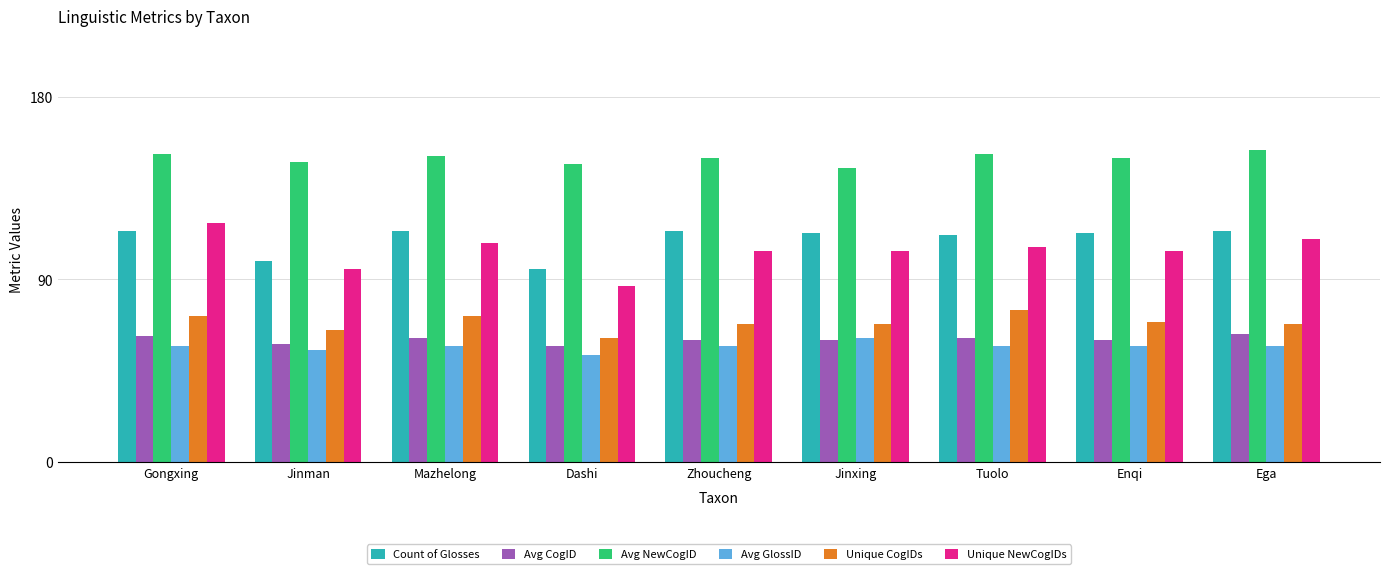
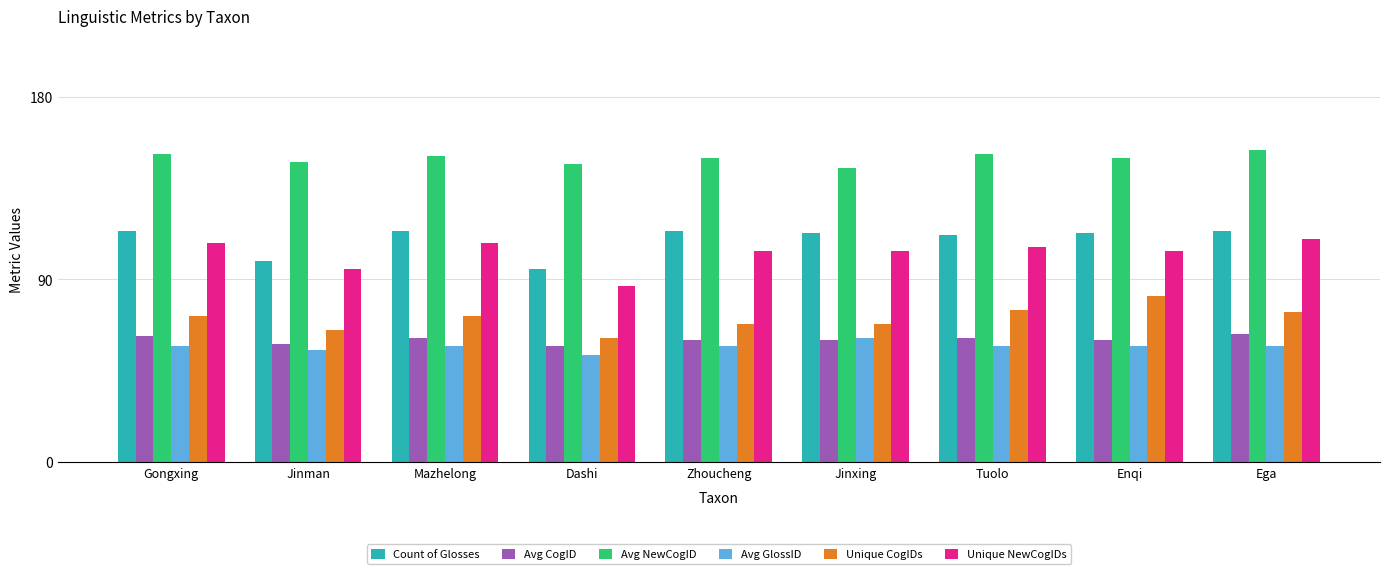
Unique NewCogIDs, Gongxing: 118 -> 108
Unique CogIDs, Enqi: 69 -> 82
Unique CogIDs, Ega: 68 -> 74
